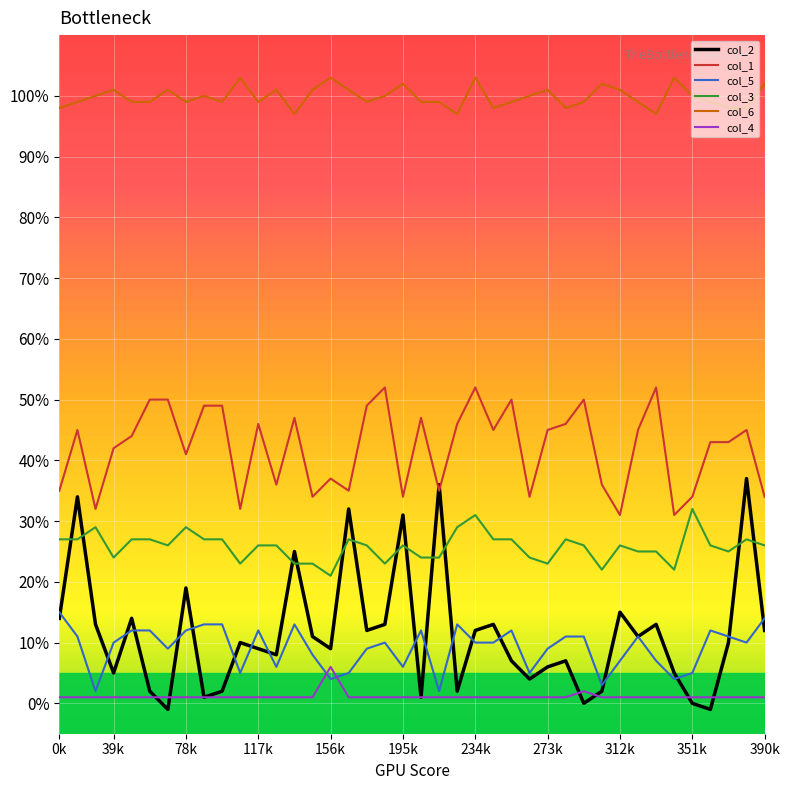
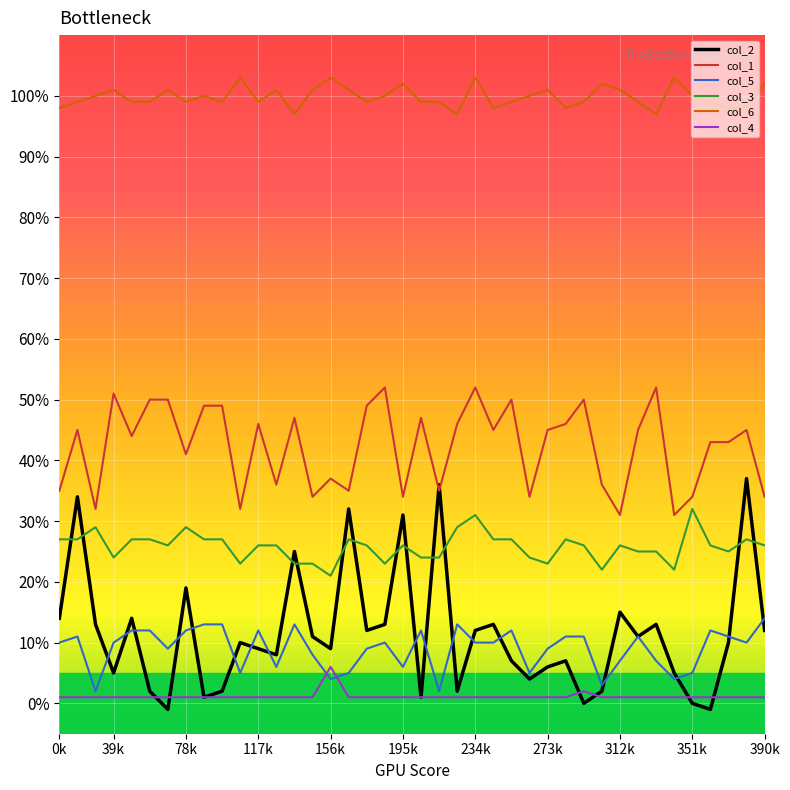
col_5, 0k: 15% -> 10%
col_1, 39k: 42% -> 51%
